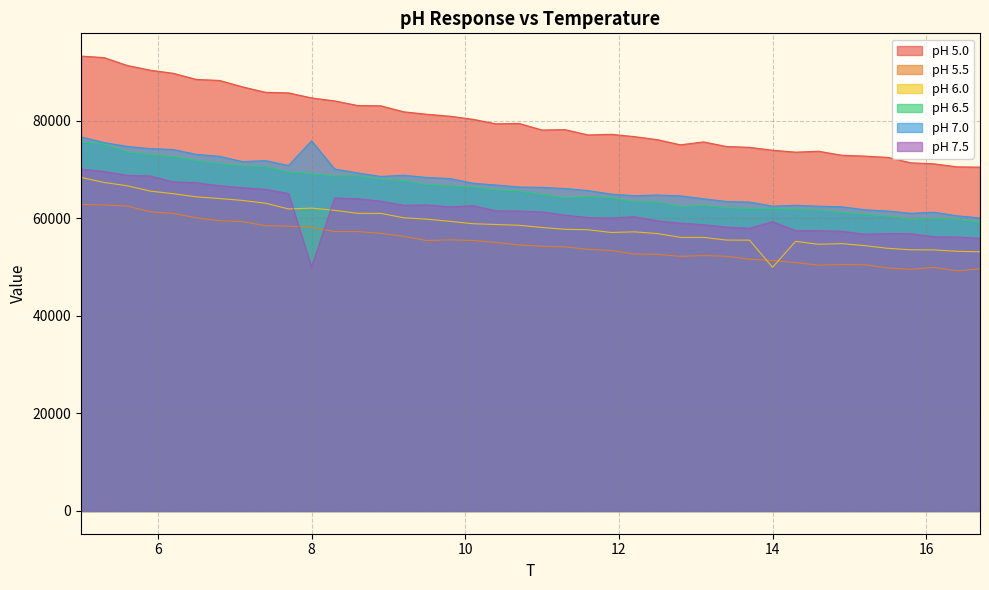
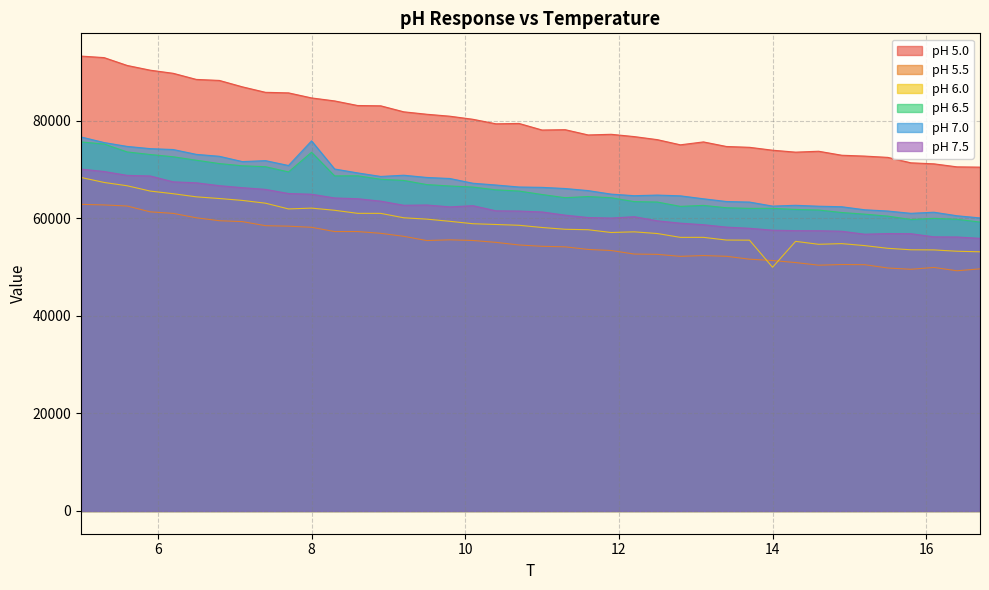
pH 6.5, 8: 69000 -> 74000
pH 7.5, 8: 50000 -> 65000
pH 7.5, 14: 59000 -> 58000
